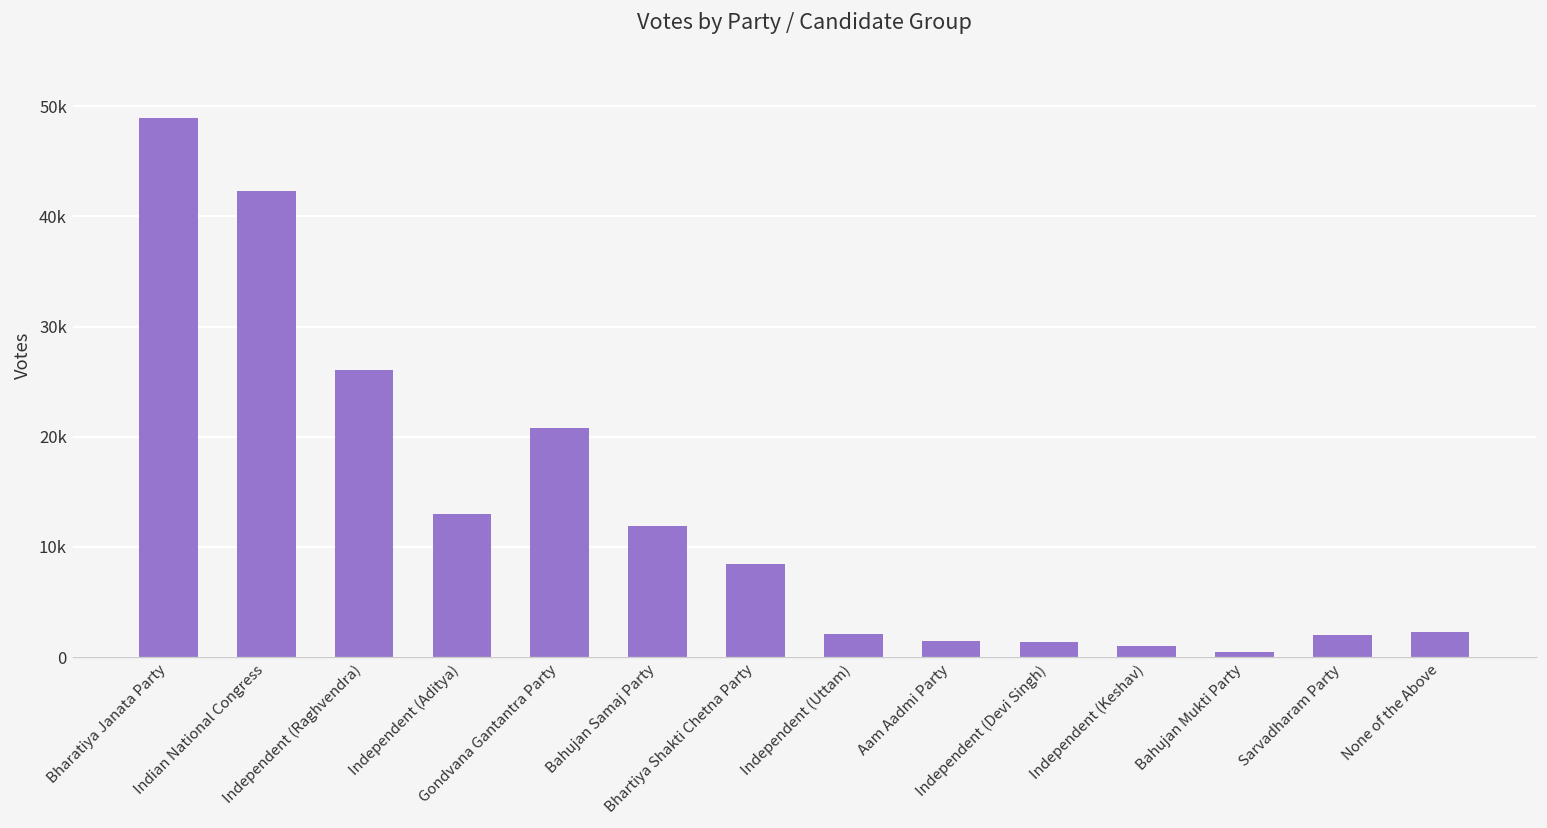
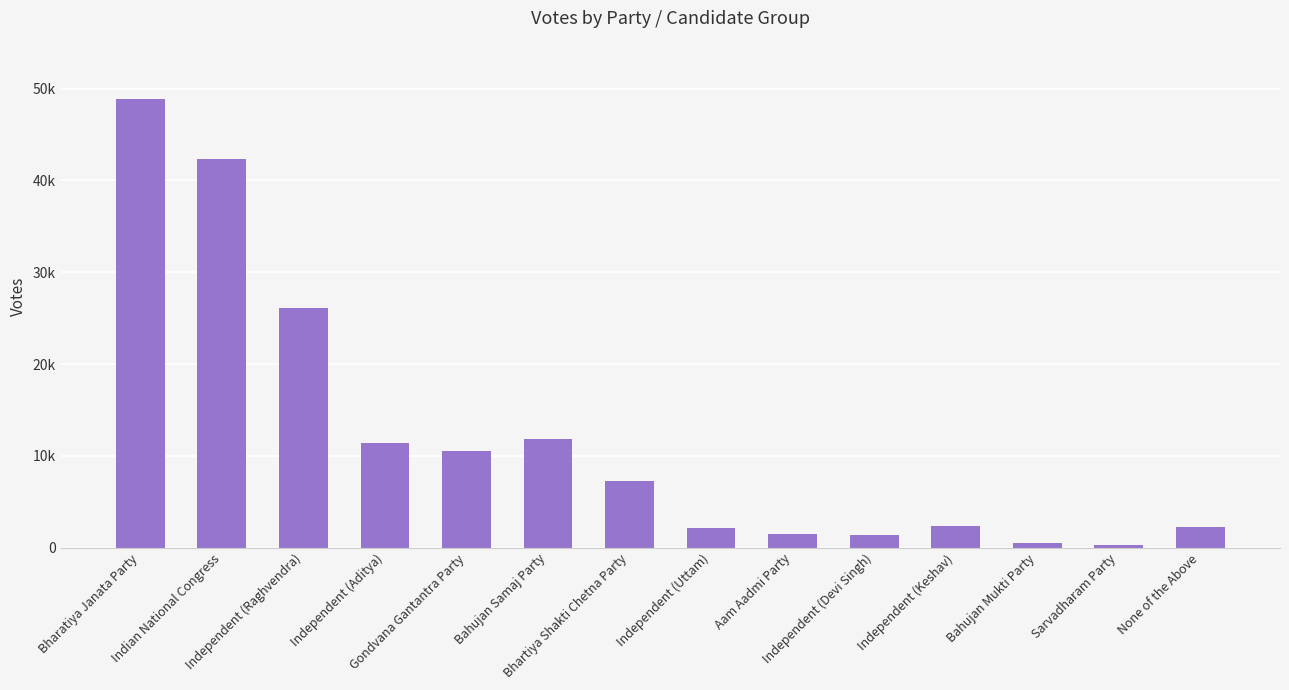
Independent (Aditya): 13000 -> 11000
Gondvana Gantantra Party: 21000 -> 10000
Bhartiya Shakti Chetna Party: 8000 -> 7000
Independent (Keshav): 1000 -> 2000
Sarvadharam Party: 2000 -> 0
